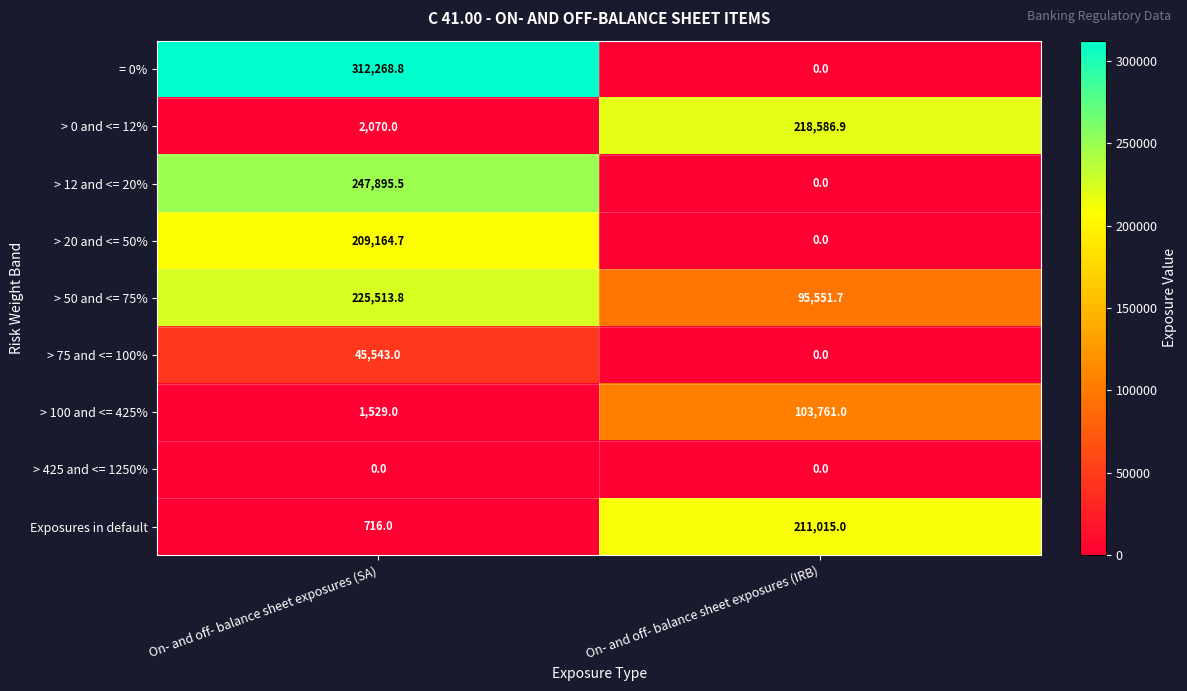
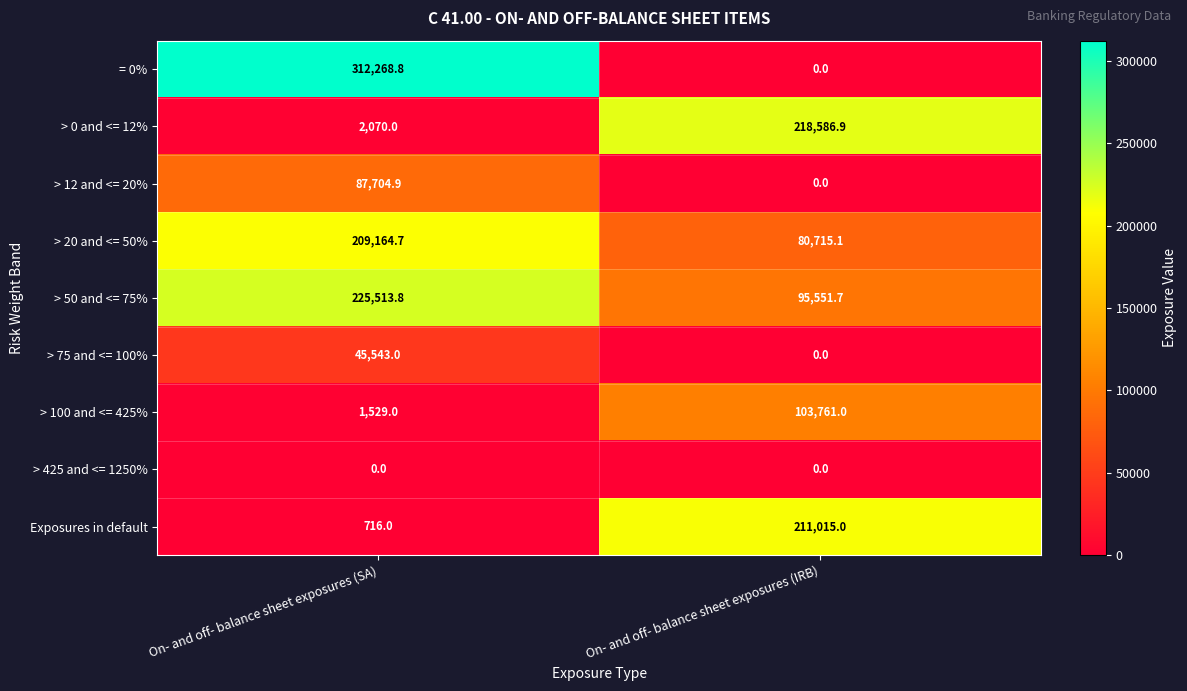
> 12 and <= 20%, On- and off- balance sheet exposures (SA): 247,895.5 -> 87,704.9
> 20 and <= 50%, On- and off- balance sheet exposures (IRB): 0.0 -> 80,715.1
